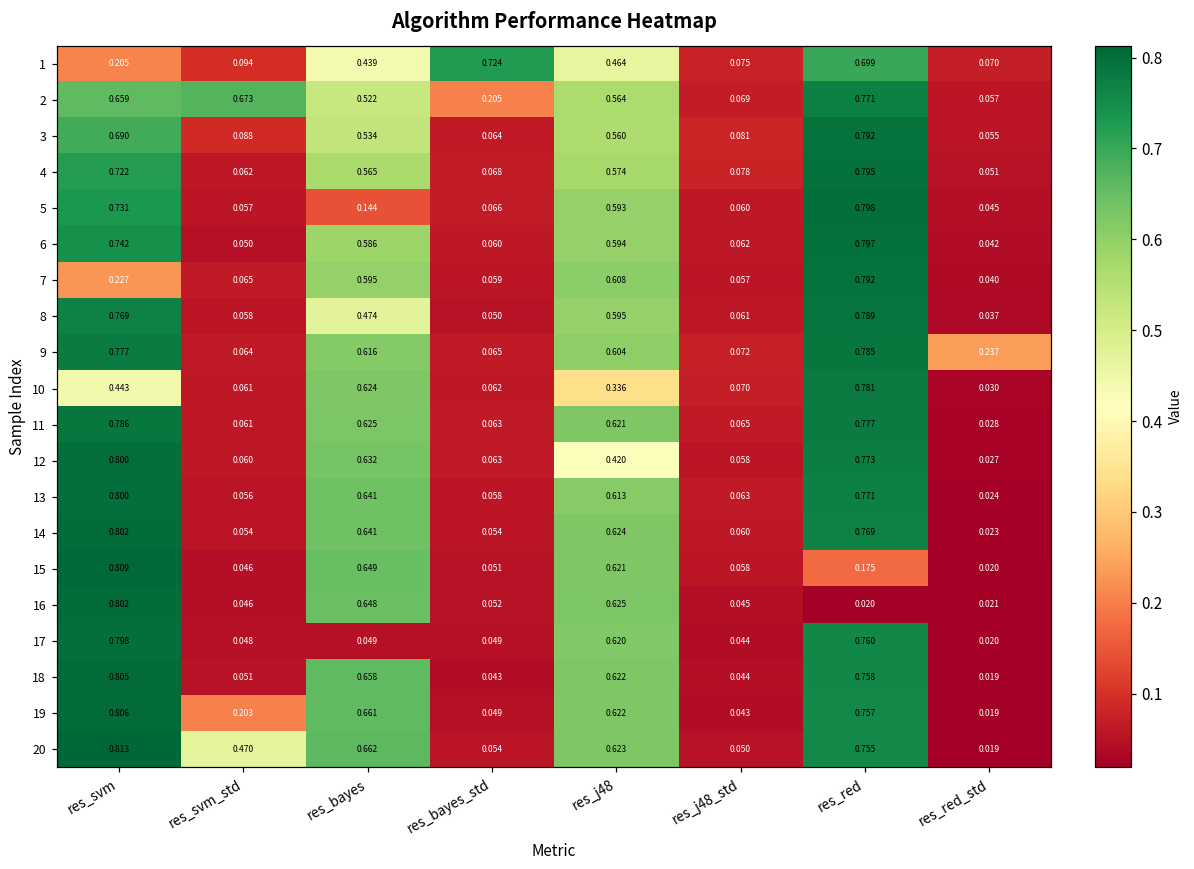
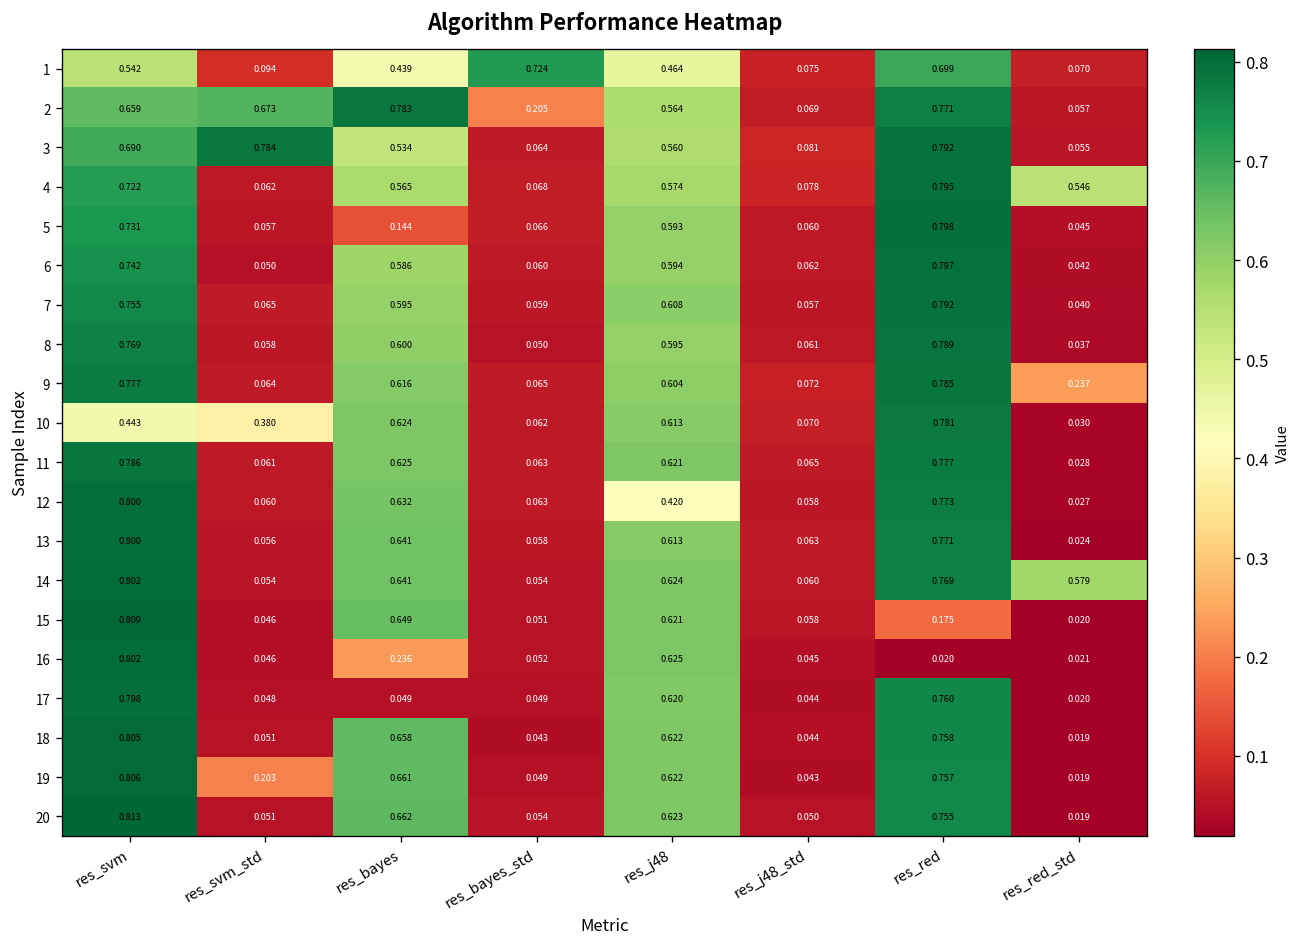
1, res_svm: 0.205 -> 0.542
2, res_bayes: 0.522 -> 0.783
3, res_svm_std: 0.088 -> 0.784
4, res_red_std: 0.051 -> 0.546
7, res_svm: 0.227 -> 0.755
8, res_bayes: 0.474 -> 0.600
10, res_svm_std: 0.061 -> 0.380
10, res_j48: 0.336 -> 0.613
14, res_red_std: 0.023 -> 0.579
16, res_bayes: 0.648 -> 0.236
20, res_svm_std: 0.470 -> 0.051
